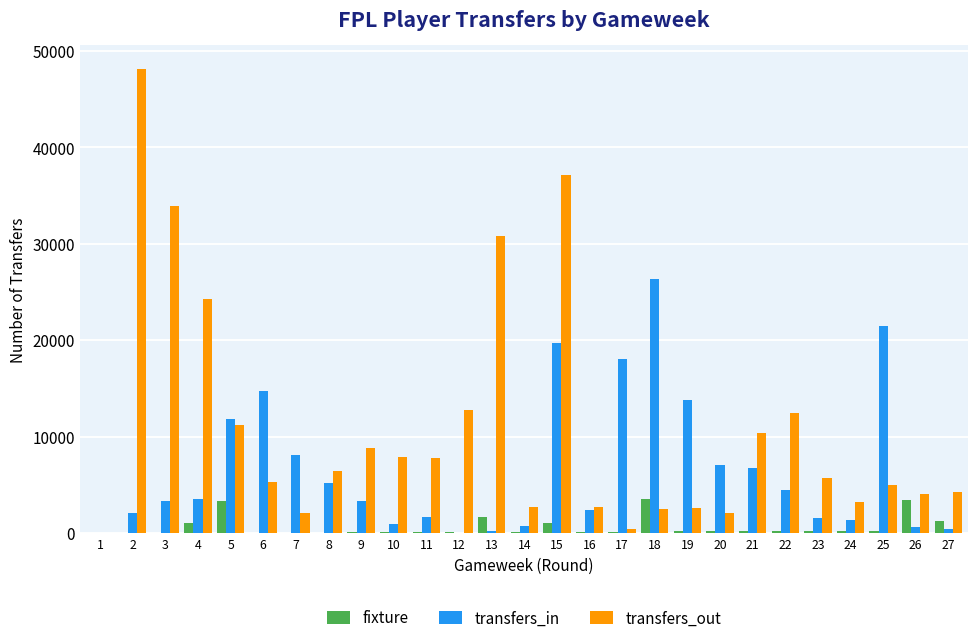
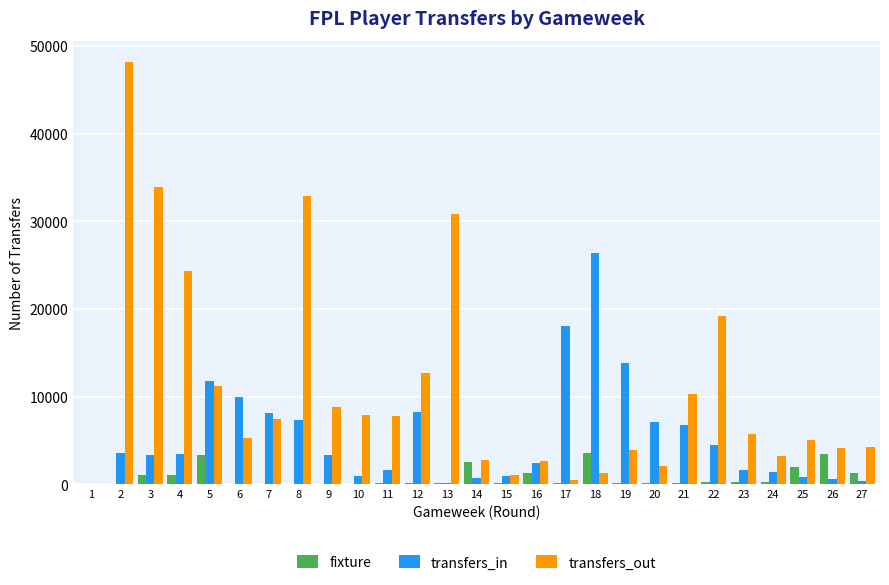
transfers_in, 2: 2000 -> 4000
fixture, 3: 0 -> 1000
transfers_in, 6: 15000 -> 10000
transfers_out, 7: 2000 -> 7000
transfers_in, 8: 5000 -> 7000
transfers_out, 8: 6000 -> 33000
transfers_in, 12: 0 -> 8000
fixture, 13: 2000 -> 0
fixture, 14: 0 -> 3000
fixture, 15: 1000 -> 0
transfers_in, 15: 20000 -> 1000
transfers_out, 15: 37000 -> 1000
fixture, 16: 0 -> 1000
transfers_out, 18: 2000 -> 1000
transfers_out, 19: 3000 -> 4000
transfers_out, 22: 13000 -> 19000
fixture, 25: 0 -> 2000
transfers_in, 25: 22000 -> 1000
